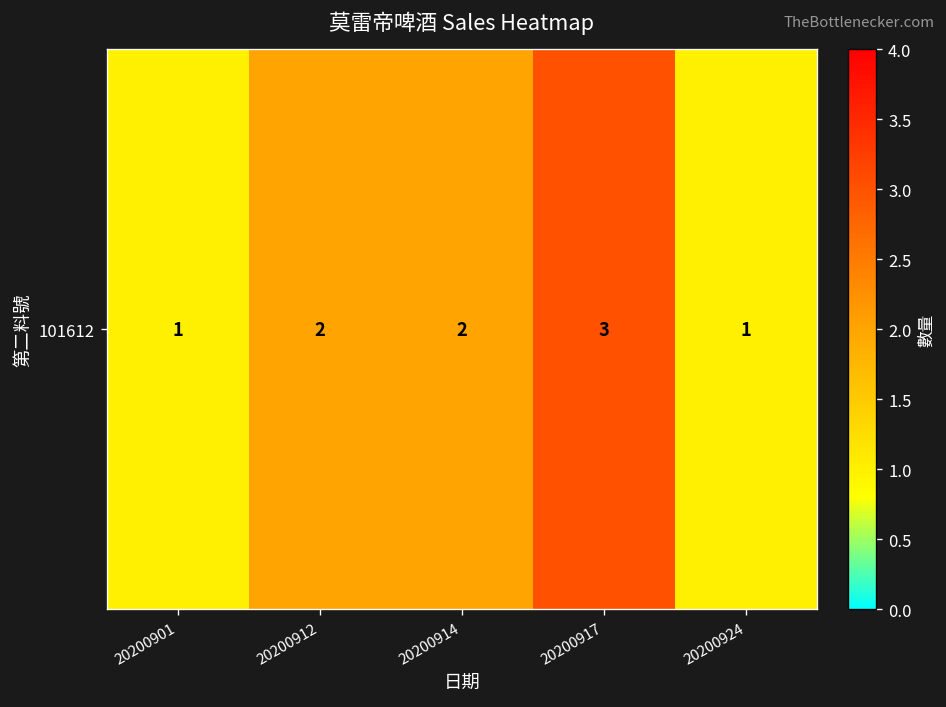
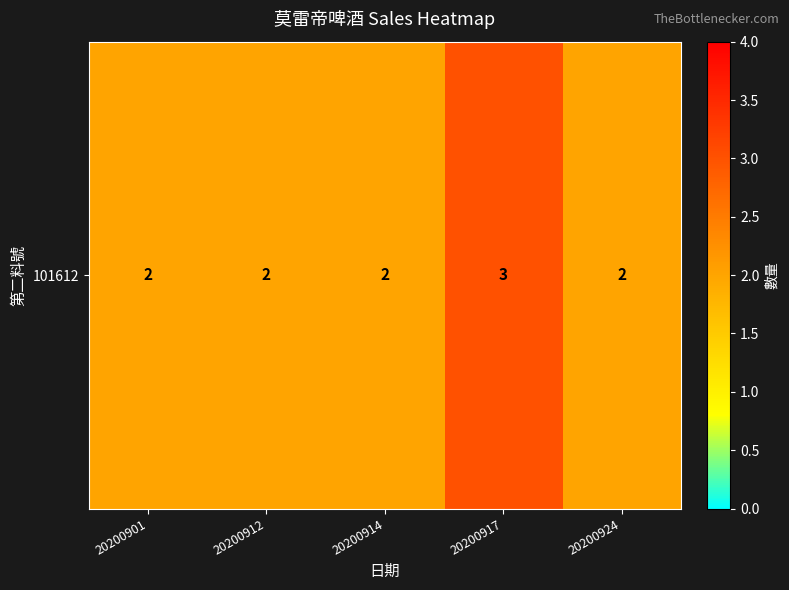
101612, 20200901: 1 -> 2
101612, 20200924: 1 -> 2
